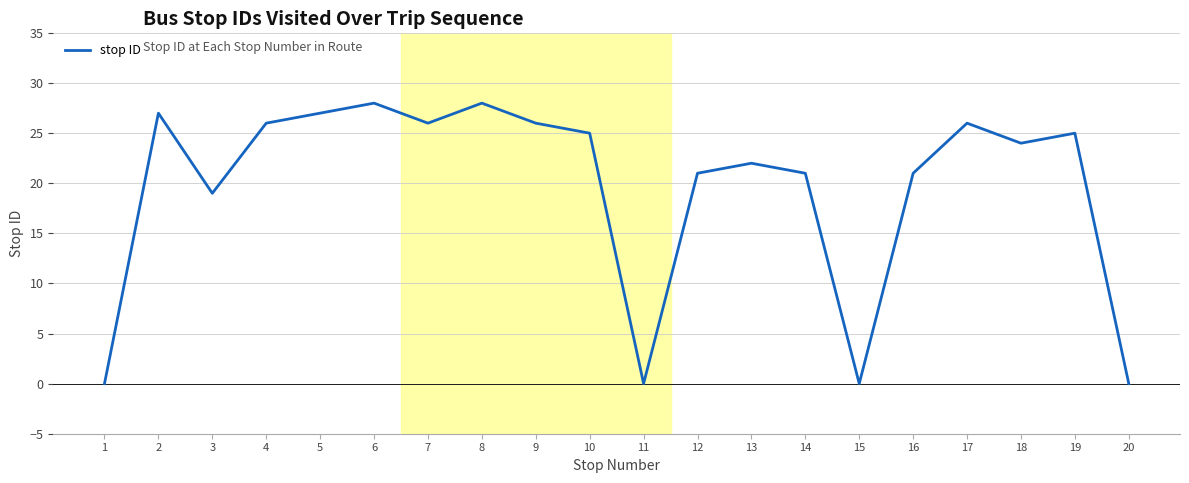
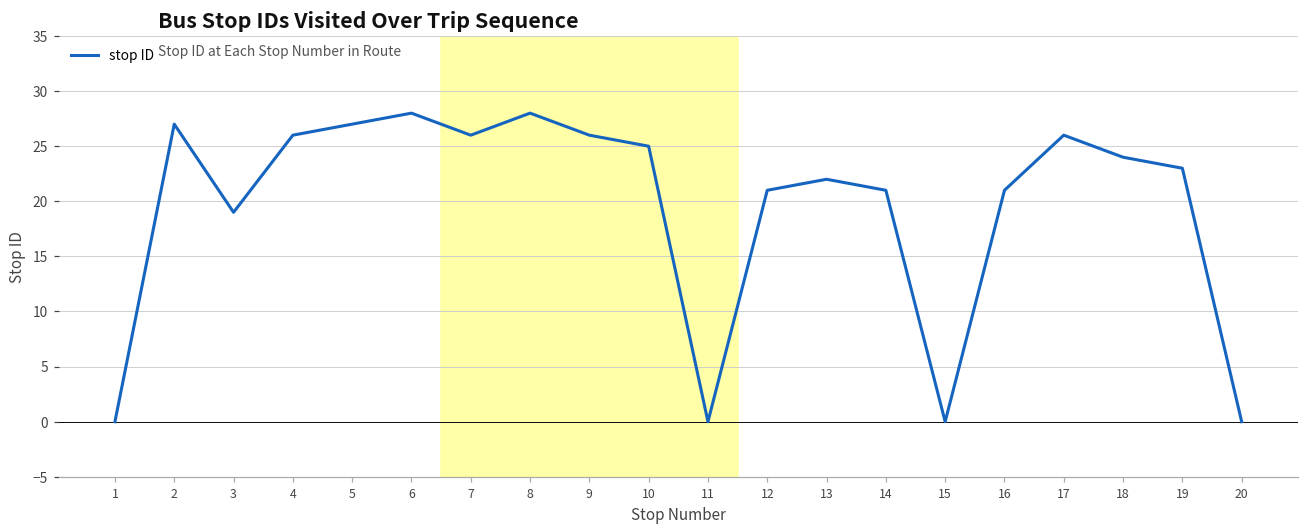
19: 25 -> 23
